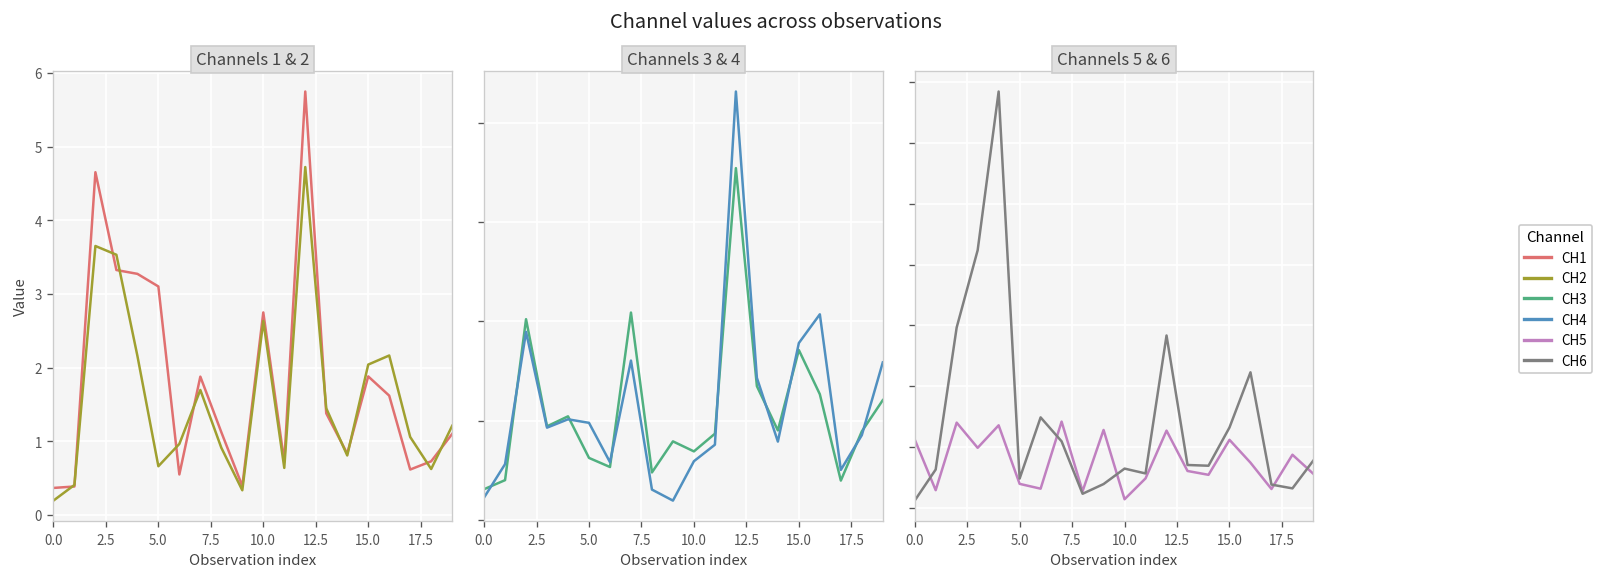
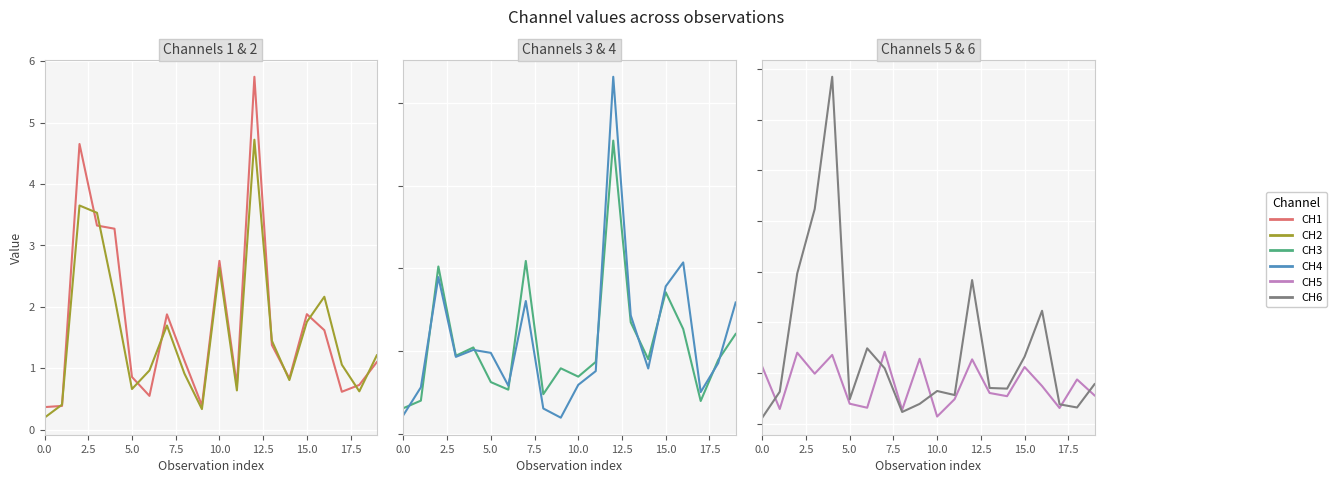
Channels 1 & 2, CH1, 5.0: 3.1 -> 0.9
Channels 1 & 2, CH2, 15.0: 2.0 -> 1.8
